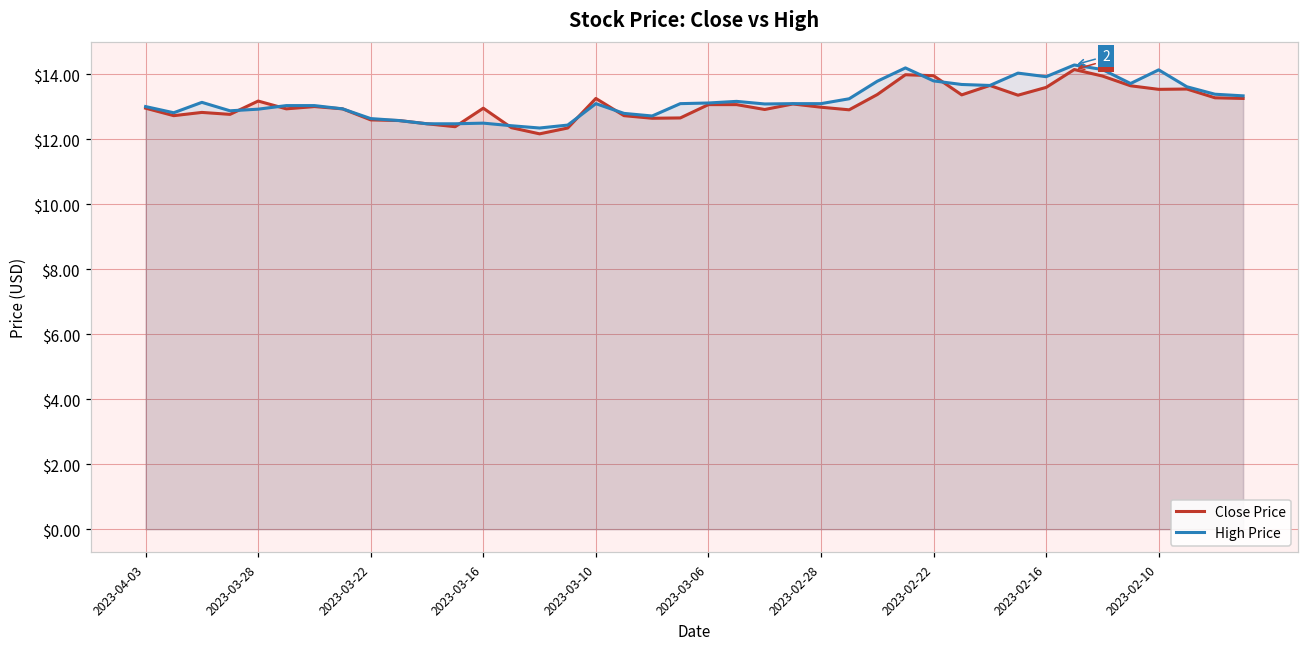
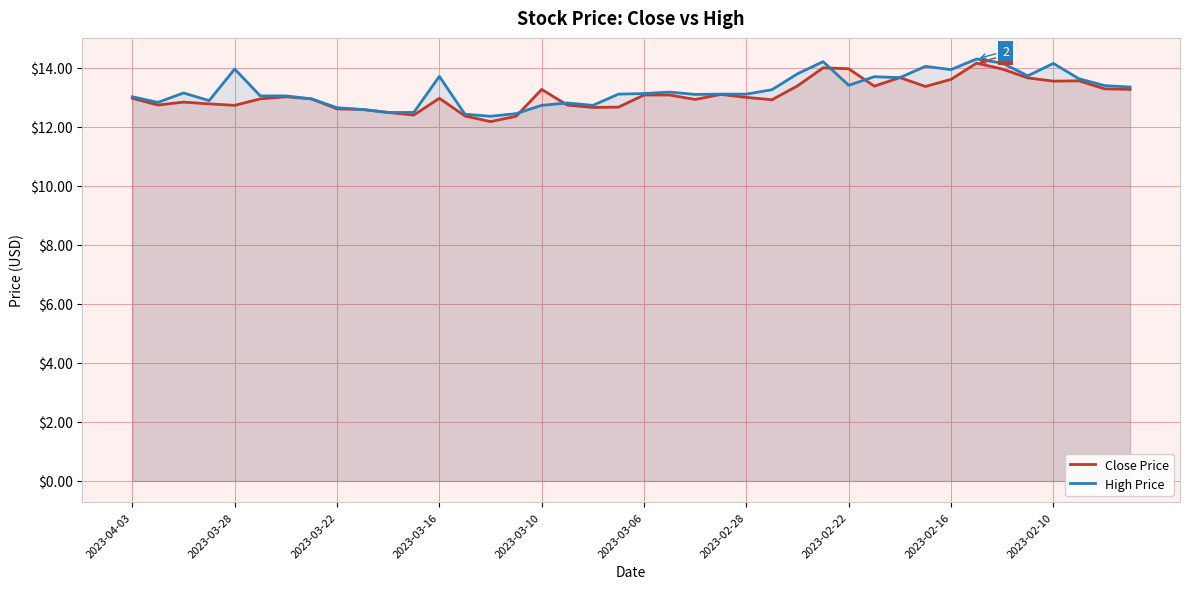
Close Price, 2023-03-28: $13.2 -> $12.7
High Price, 2023-03-28: $12.9 -> $14.0
High Price, 2023-03-16: $12.5 -> $13.7
High Price, 2023-03-10: $13.1 -> $12.7
High Price, 2023-02-22: $13.8 -> $13.4
